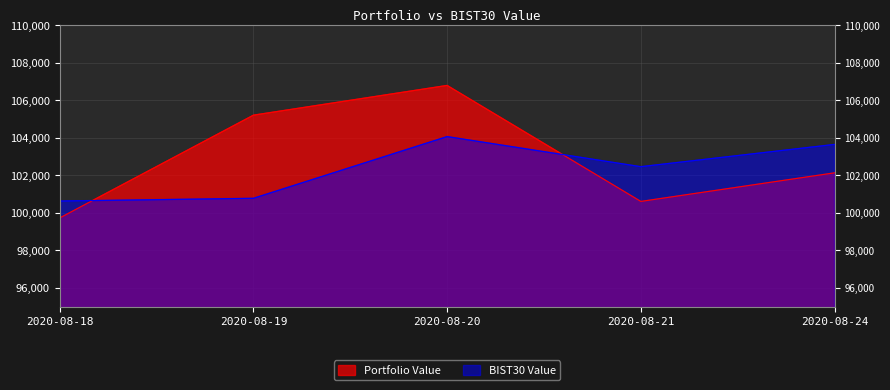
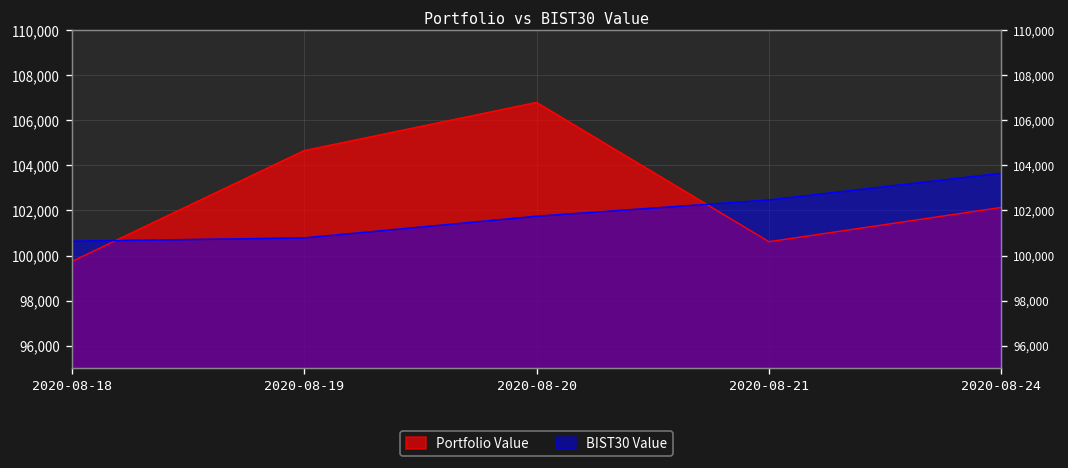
Portfolio Value, 2020-08-19: 105,200 -> 104,700
BIST30 Value, 2020-08-20: 104,100 -> 101,700
